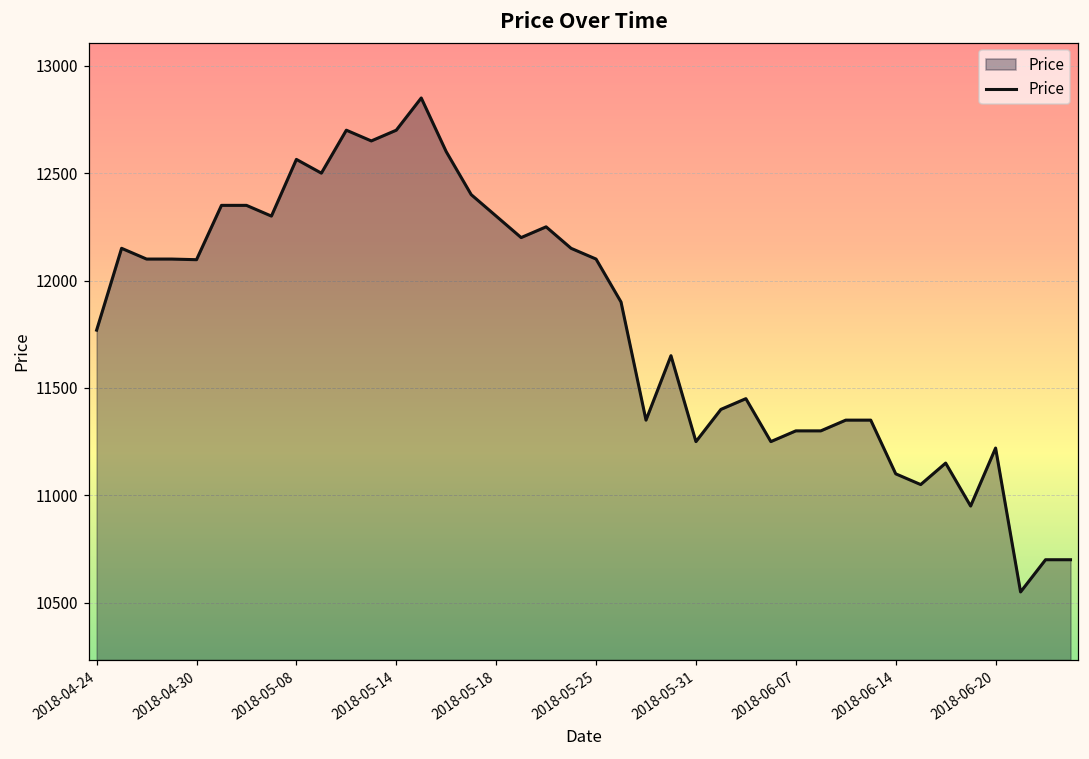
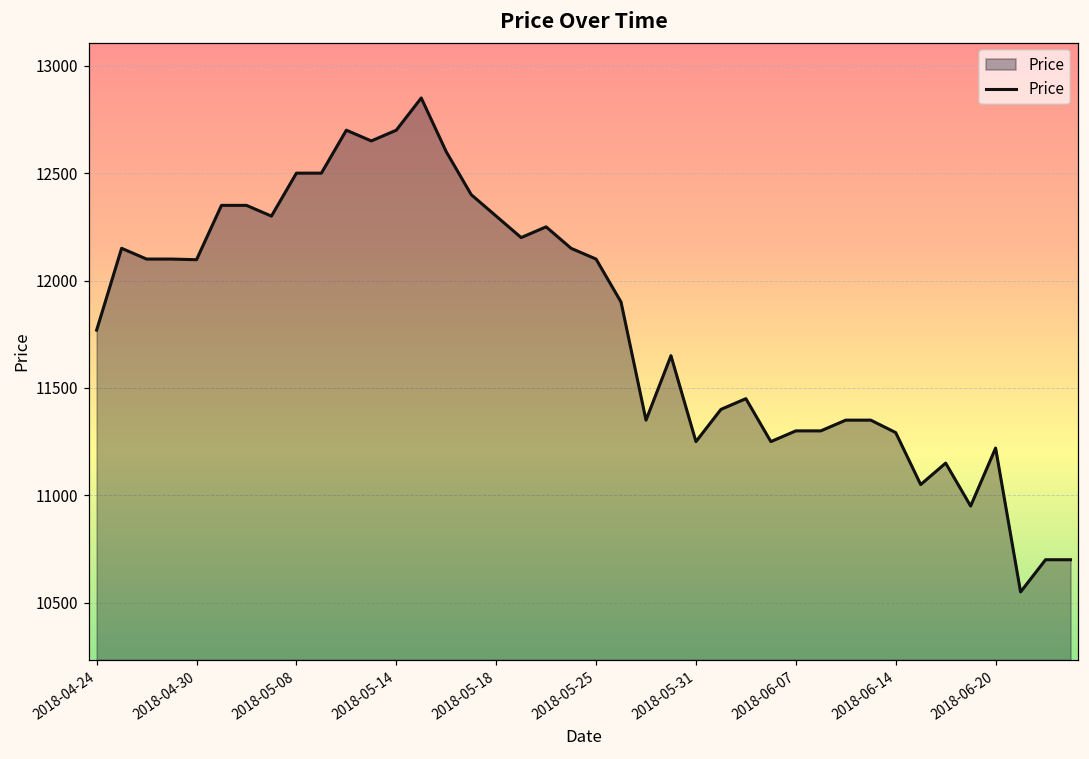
2018-05-08: 12560 -> 12500
2018-06-14: 11100 -> 11290
